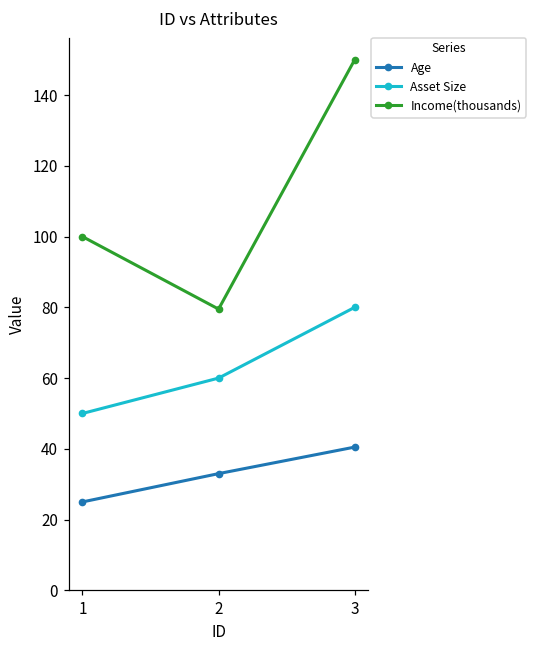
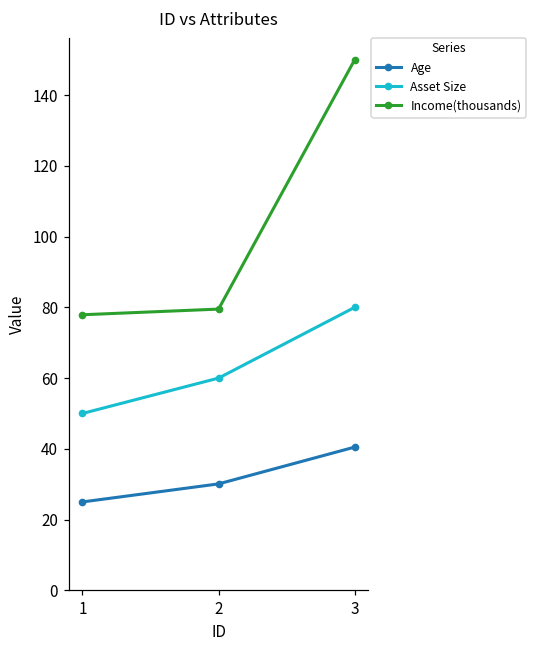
Income(thousands), 1: 100 -> 78
Age, 2: 33 -> 30
